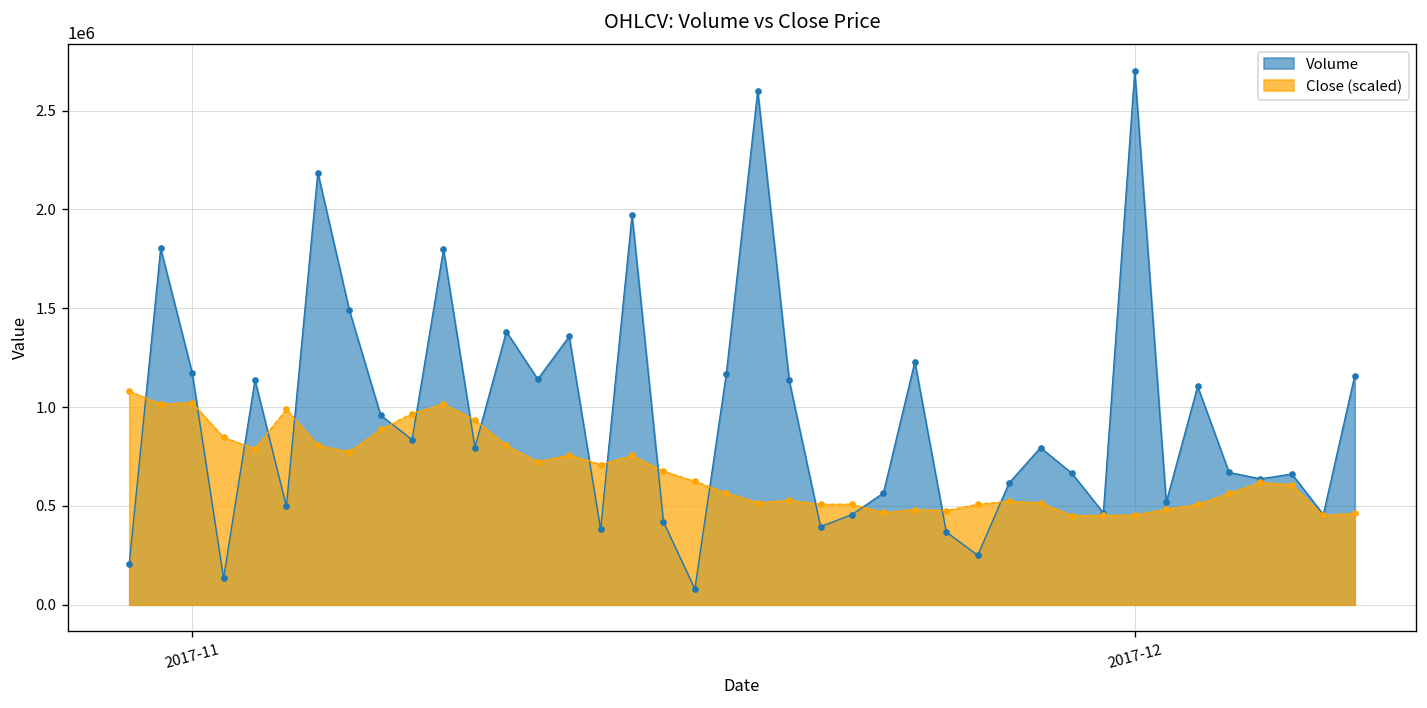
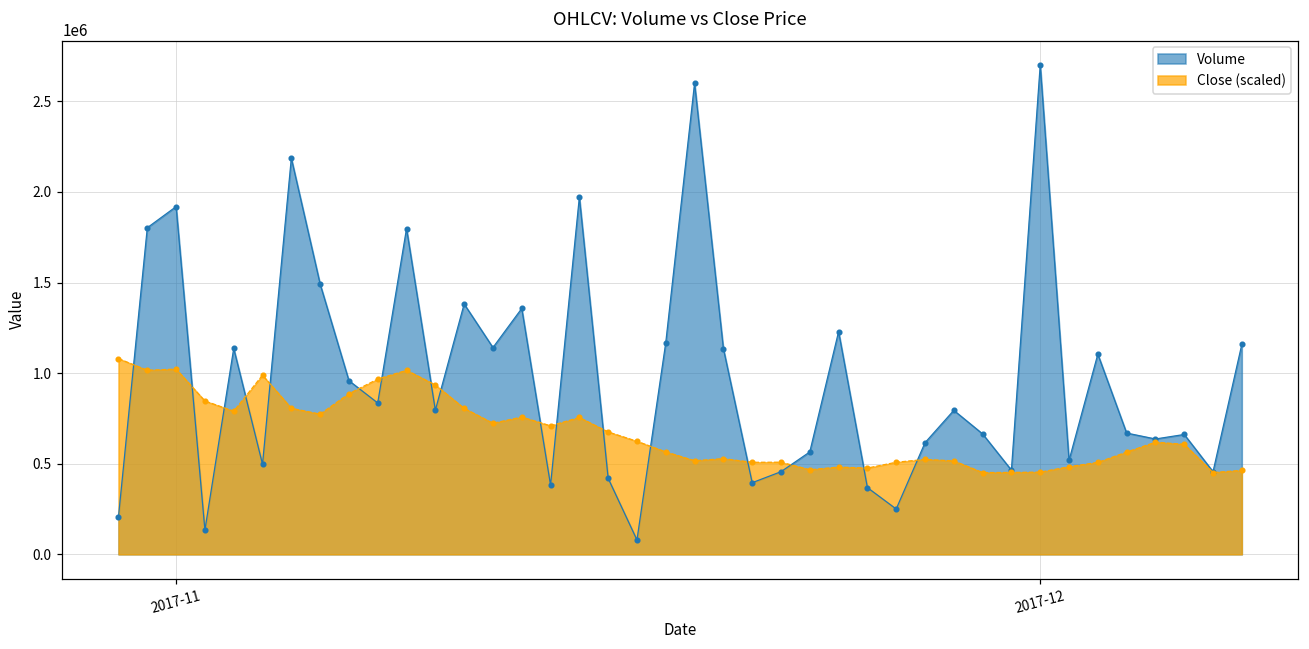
Volume, 2017-11: 1170000 -> 1920000
